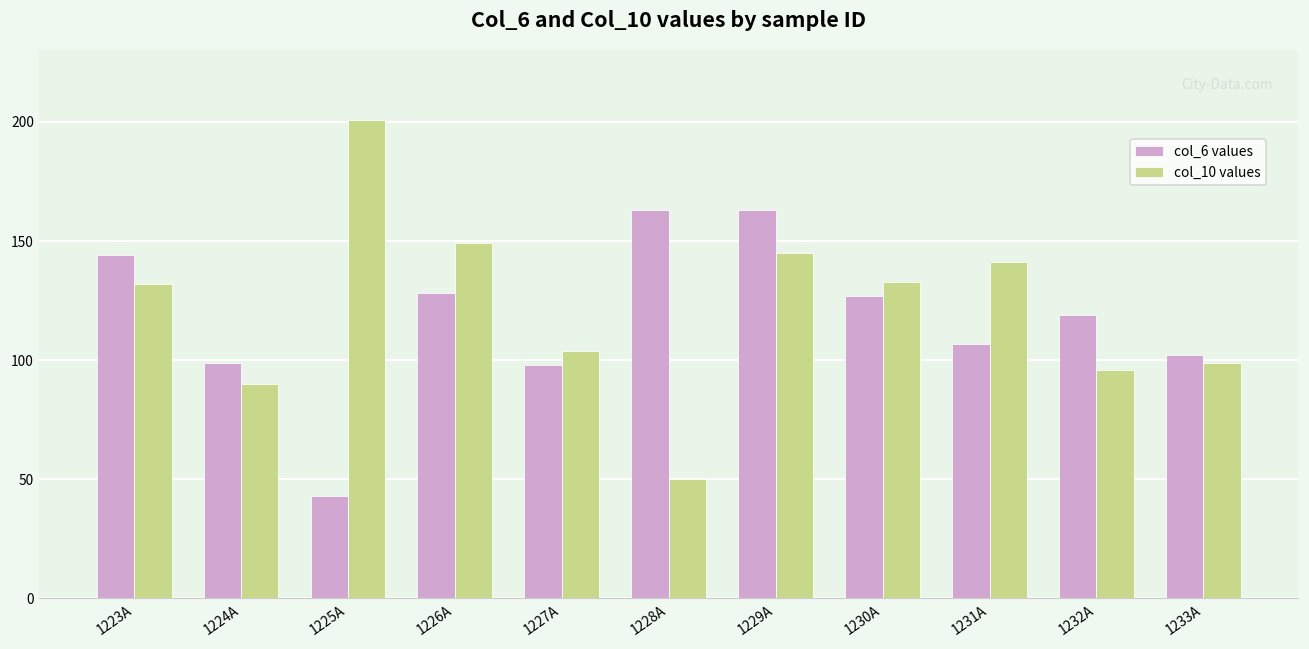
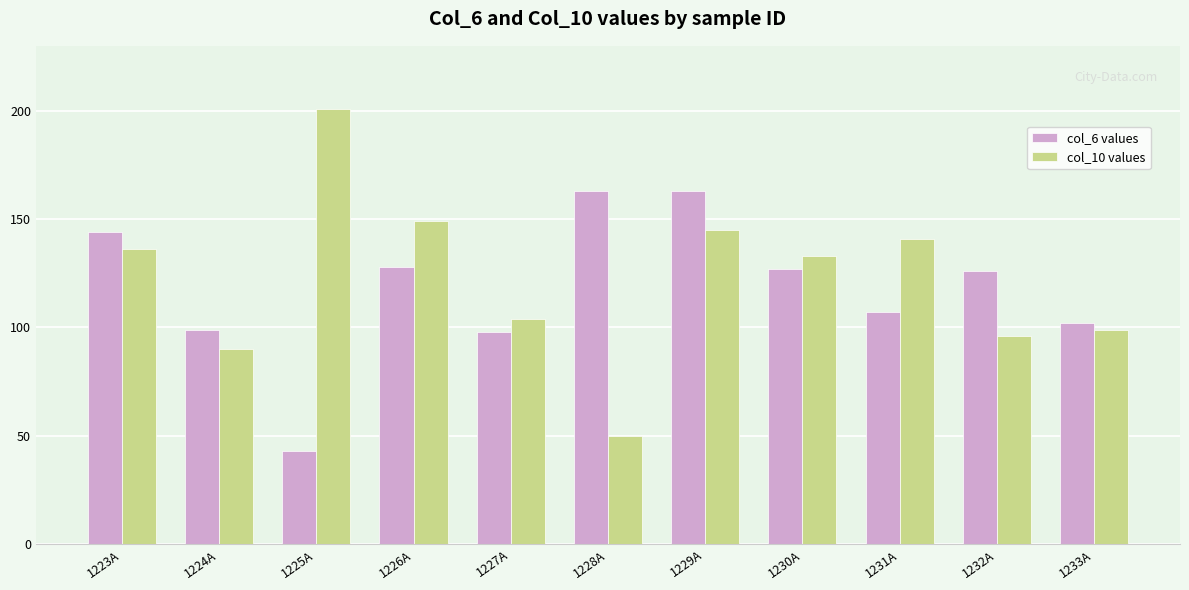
col_10 values, 1223A: 132 -> 136
col_6 values, 1232A: 119 -> 126
